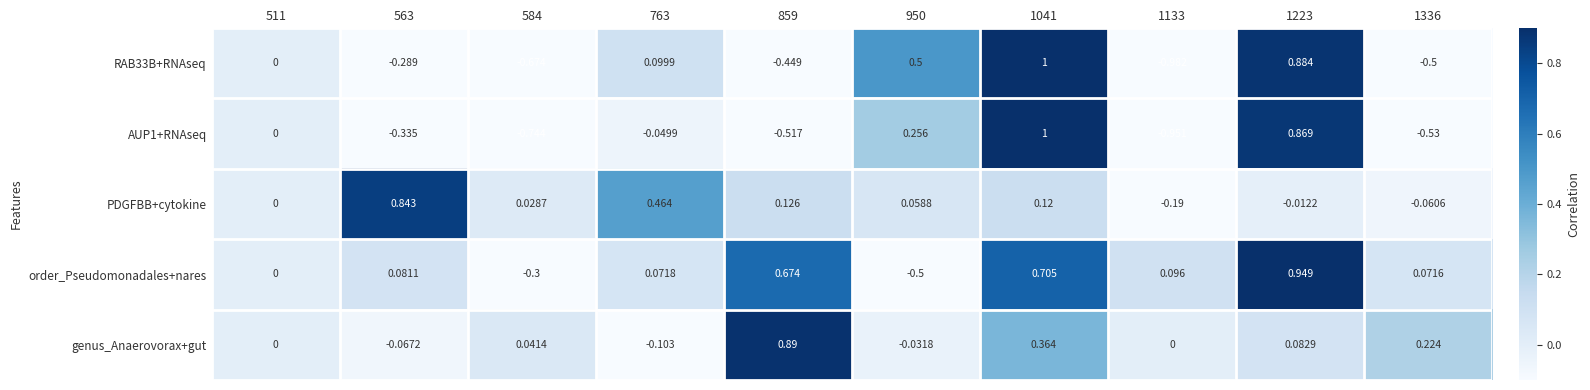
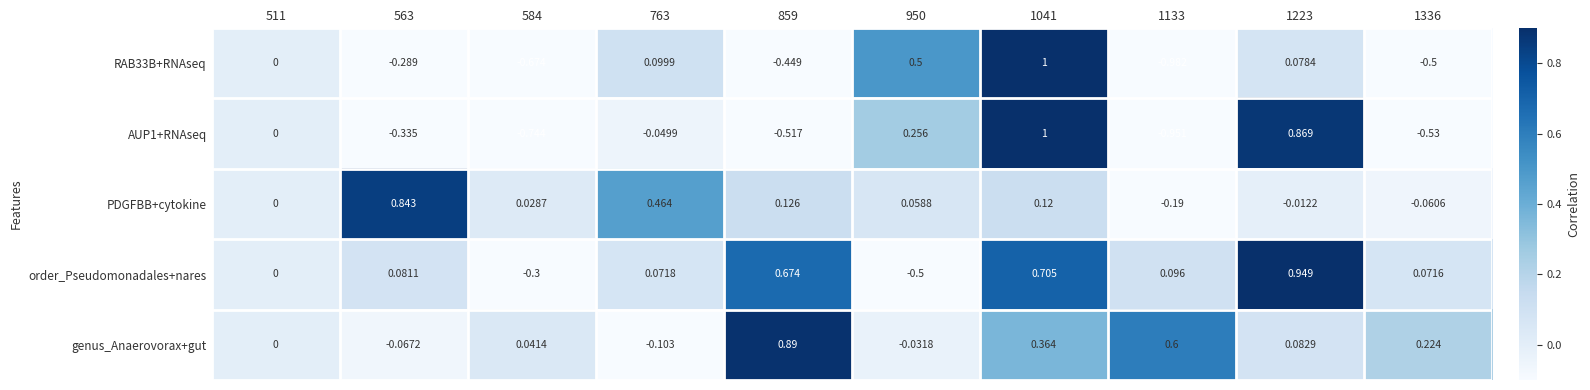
RAB33B+RNAseq, 1223: 0.884 -> 0.0784
genus_Anaerovorax+gut, 1133: 0 -> 0.6
